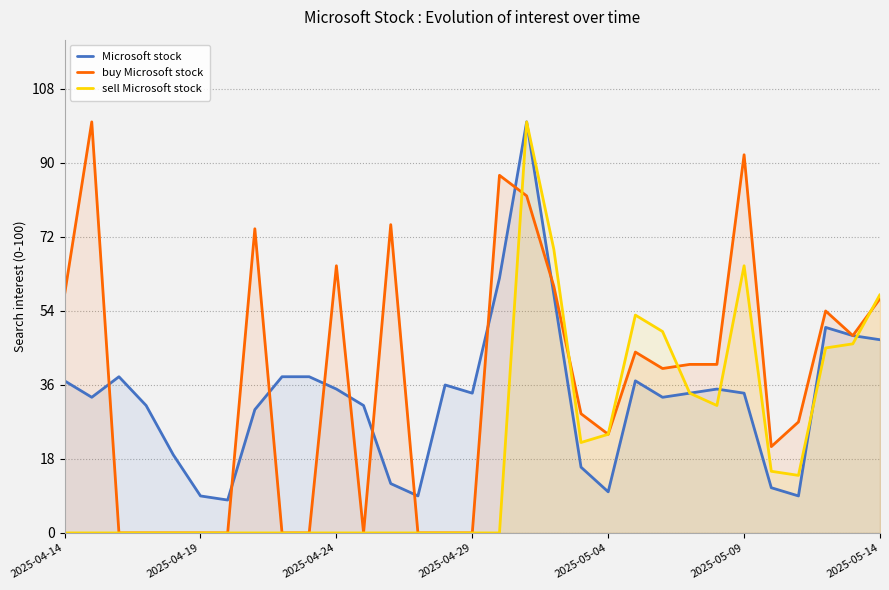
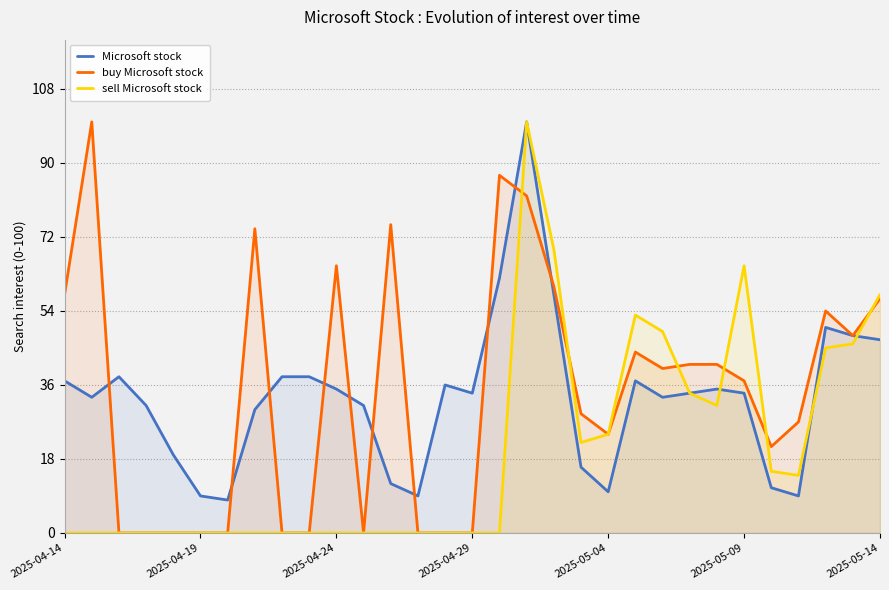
buy Microsoft stock, 2025-05-09: 92 -> 37
